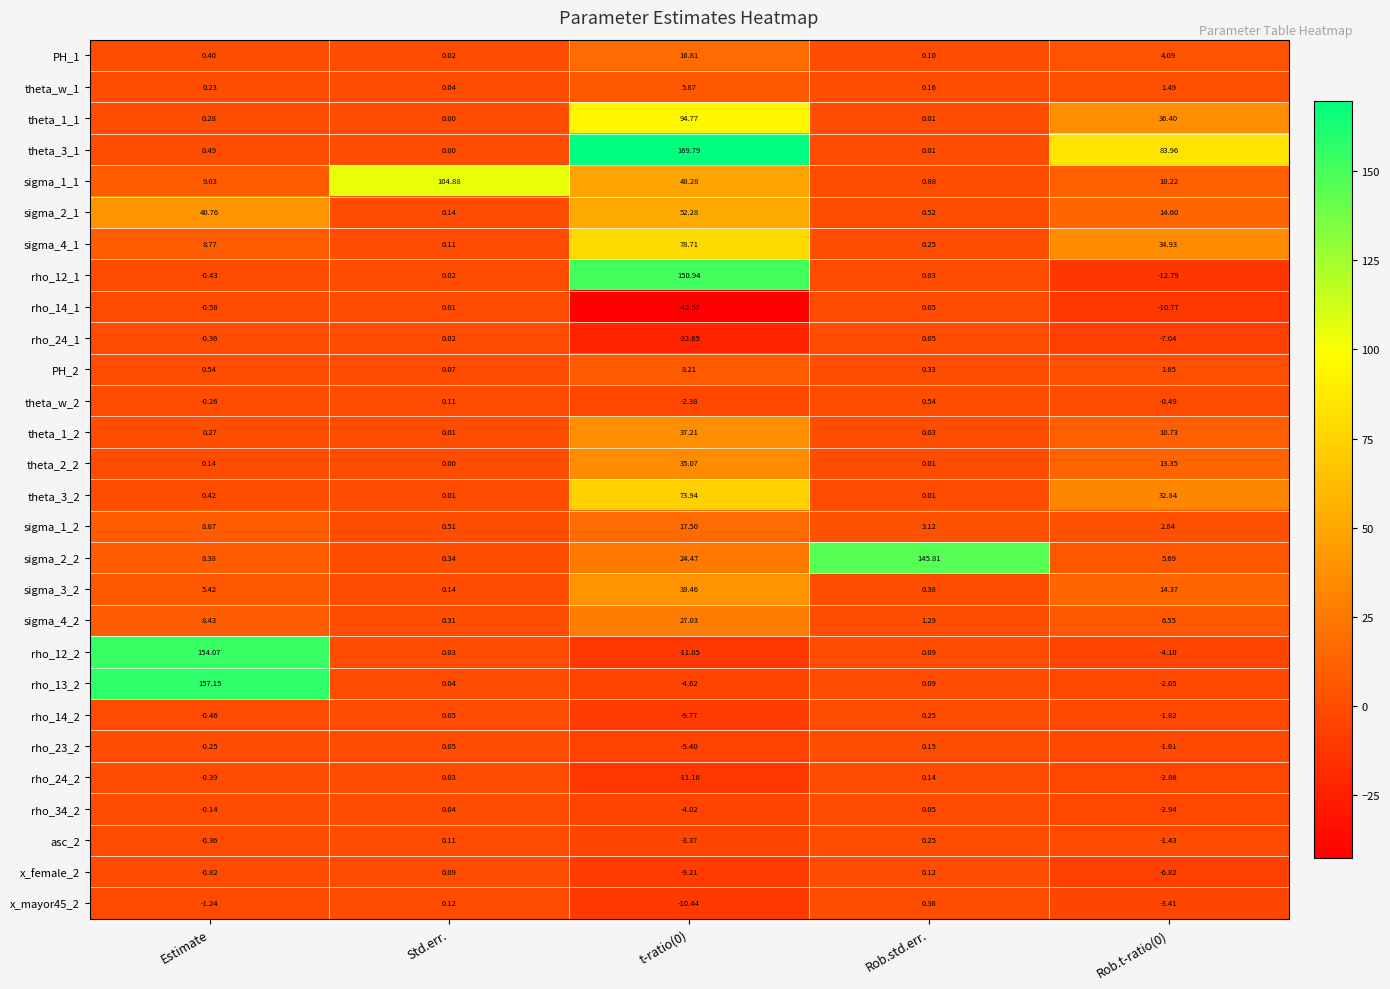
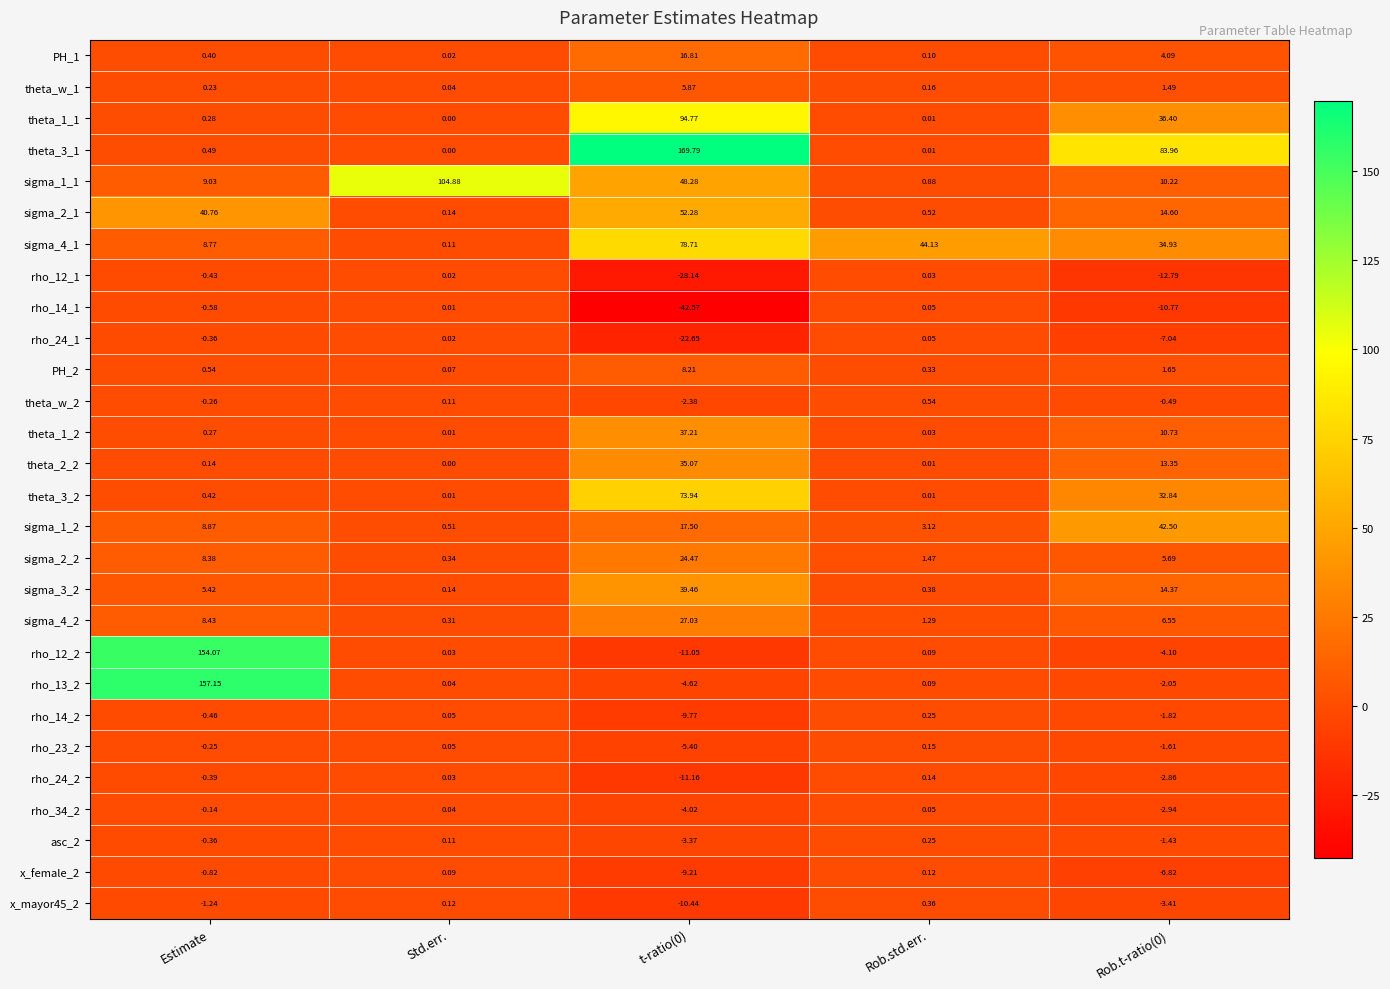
sigma_4_1, Rob.std.err.: 0.25 -> 44.13
rho_12_1, t-ratio(0): 150.94 -> -28.14
sigma_1_2, Rob.t-ratio(0): 2.84 -> 42.50
sigma_2_2, Rob.std.err.: 145.81 -> 1.47
